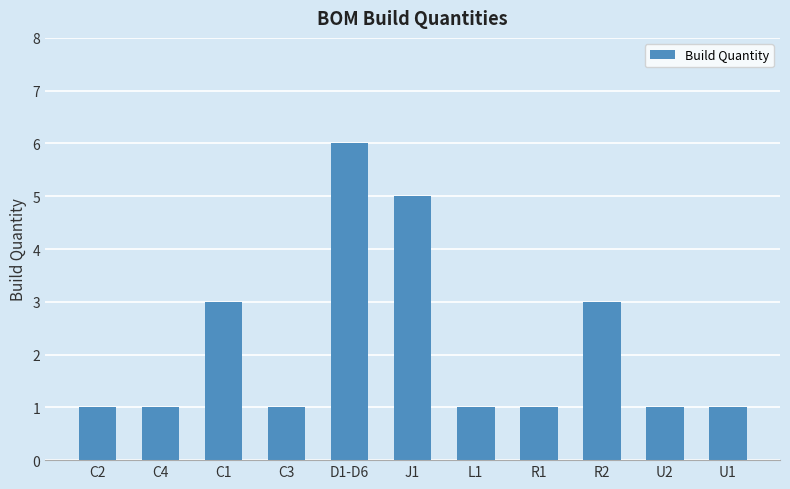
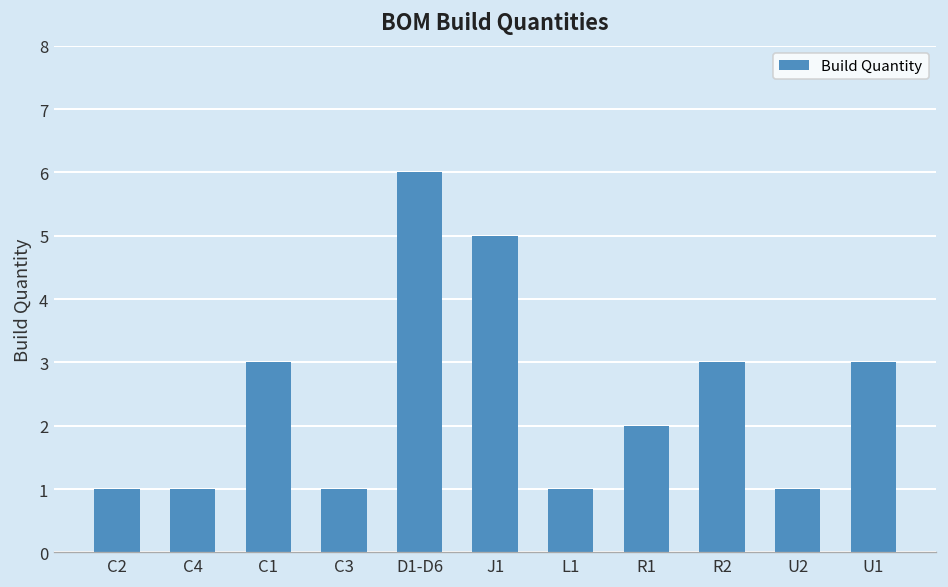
R1: 1 -> 2
U1: 1 -> 3
